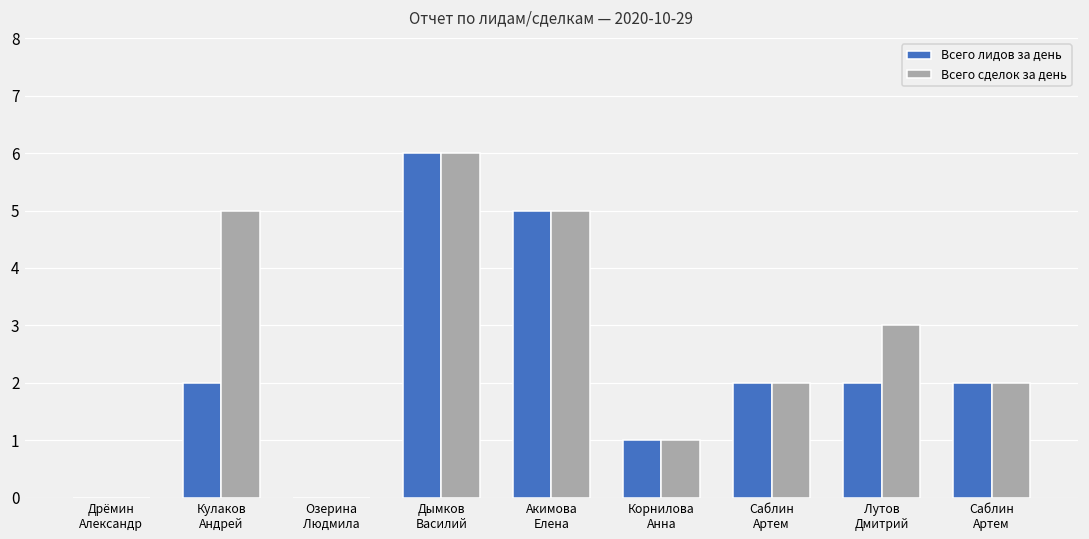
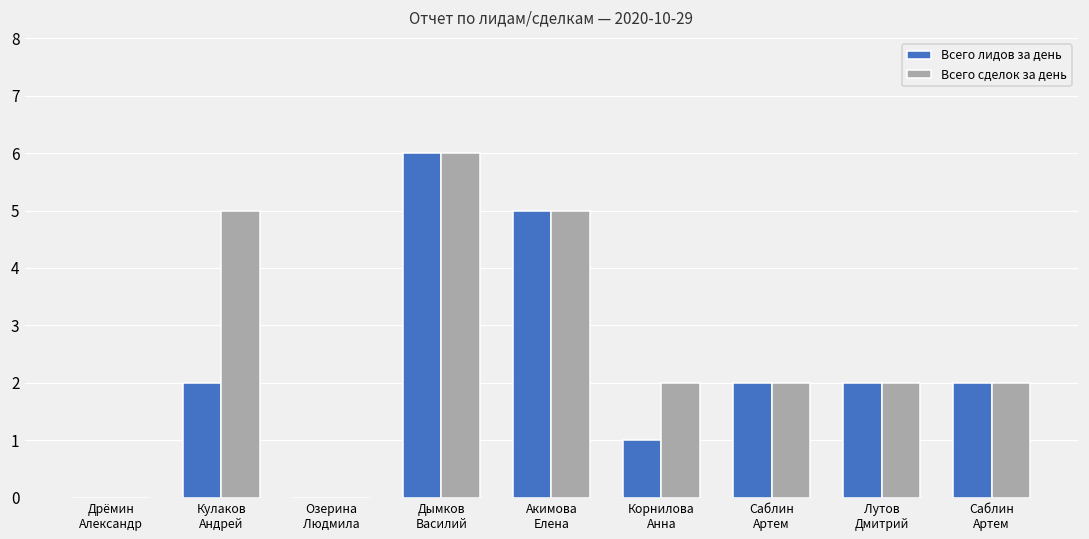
Всего сделок за день, Корнилова Анна: 1 -> 2
Всего сделок за день, Лутов Дмитрий: 3 -> 2
